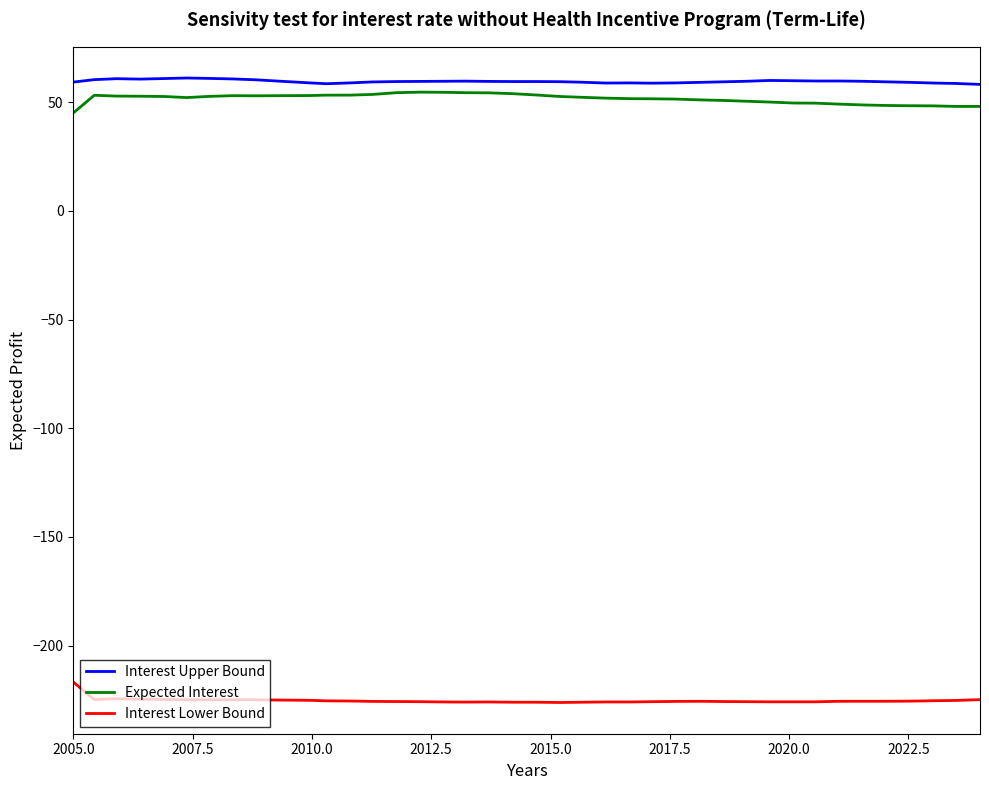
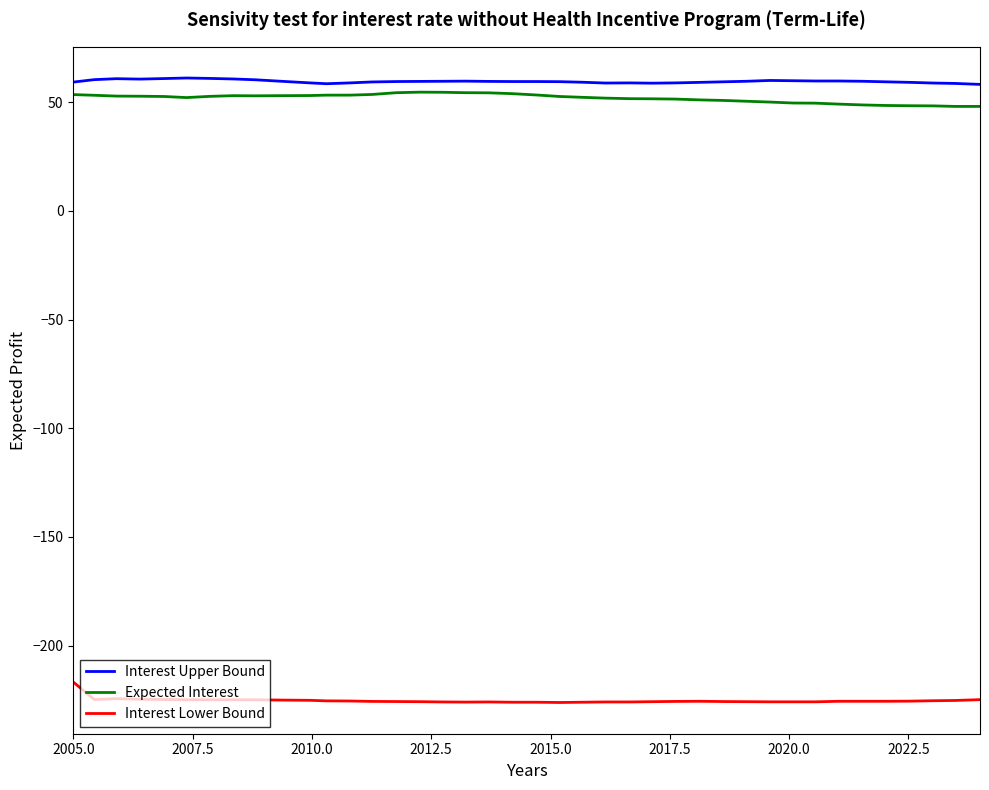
Expected Interest, 2005.0: 45 -> 53
